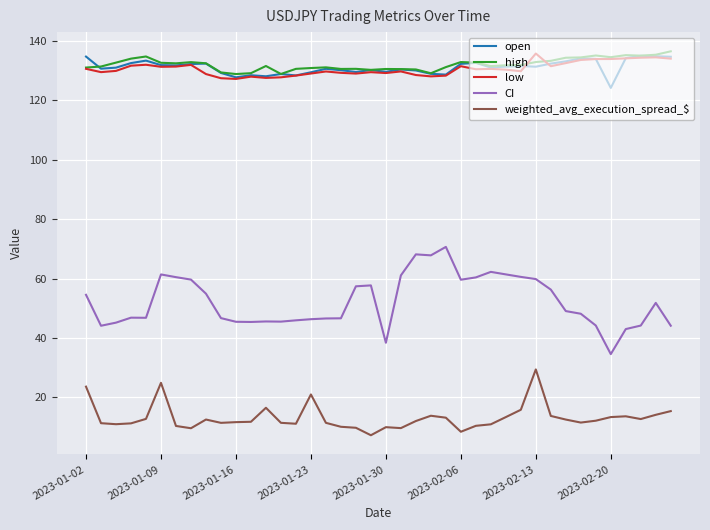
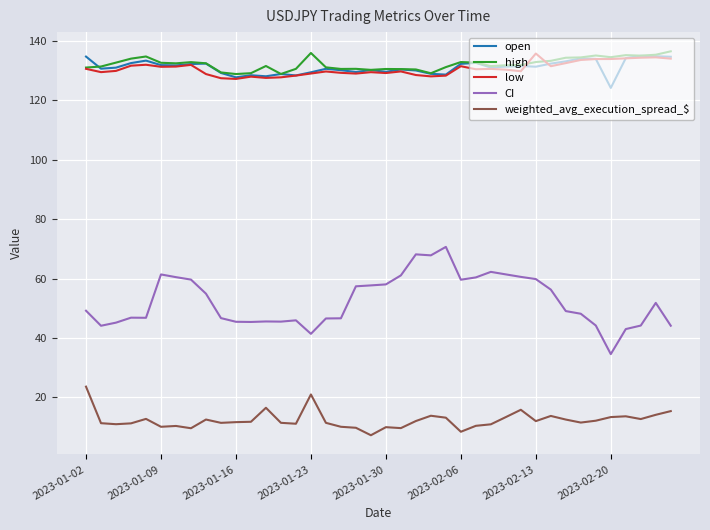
CI, 2023-01-02: 55 -> 49
weighted_avg_execution_spread_$, 2023-01-09: 25 -> 10
high, 2023-01-23: 131 -> 136
CI, 2023-01-23: 46 -> 41
CI, 2023-01-30: 38 -> 58
weighted_avg_execution_spread_$, 2023-02-13: 29 -> 12
